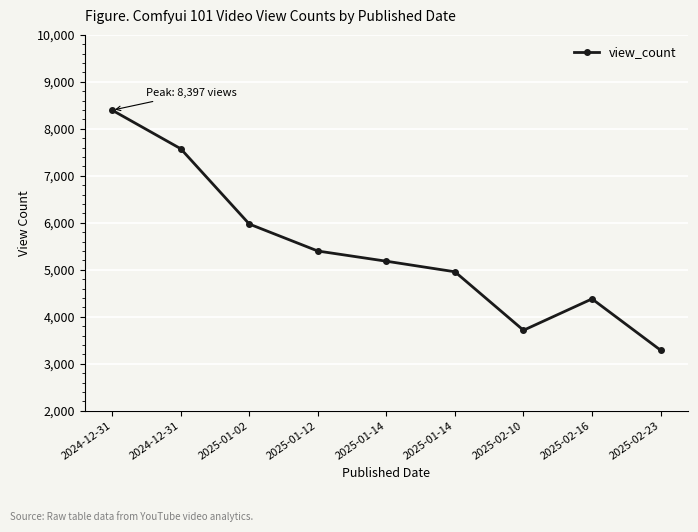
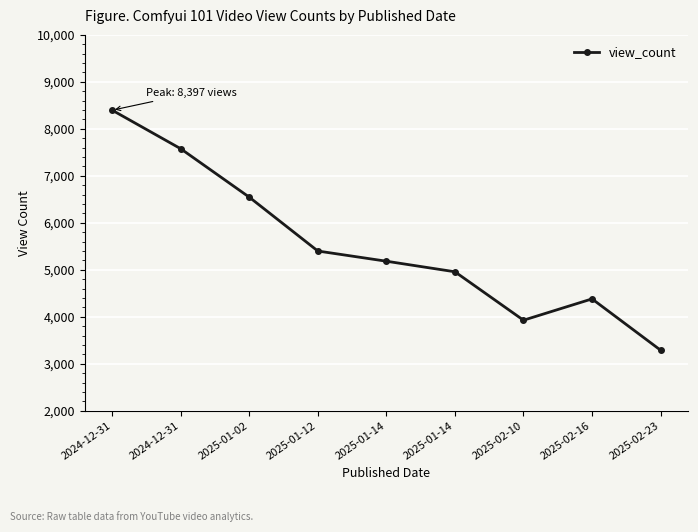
2025-01-02: 6,000 -> 6,500
2025-02-10: 3,700 -> 3,900
